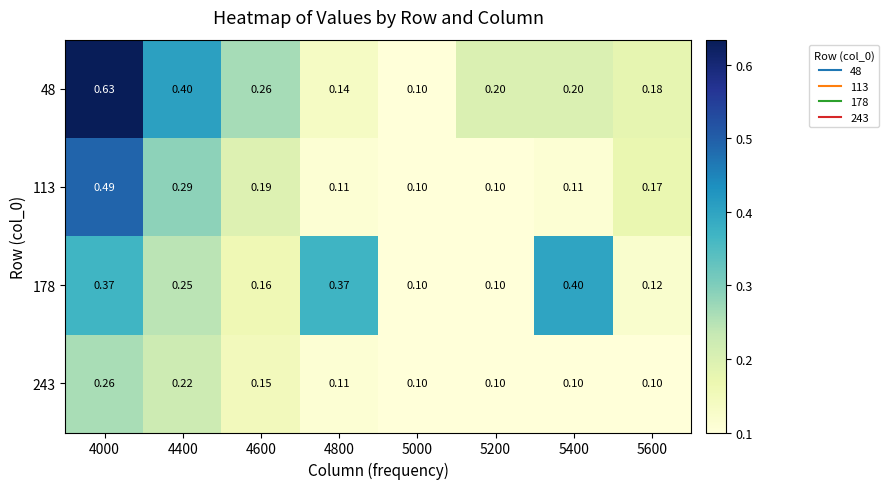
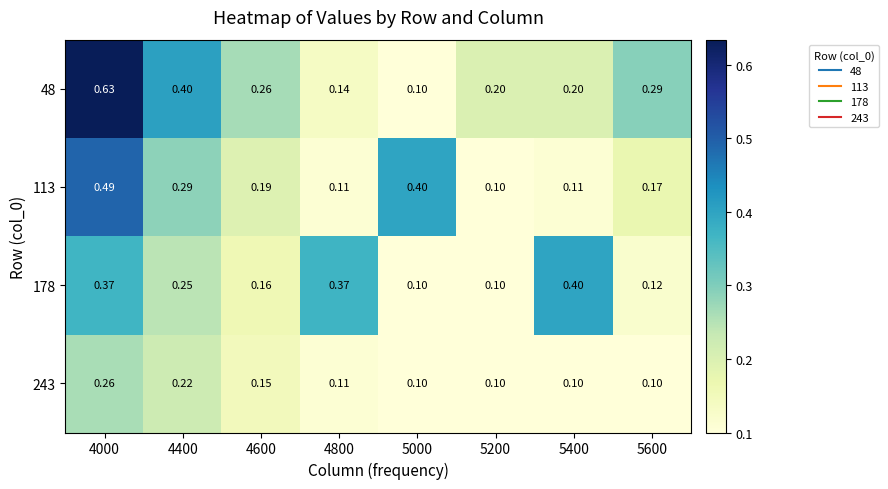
48, 5600: 0.18 -> 0.29
113, 5000: 0.10 -> 0.40
